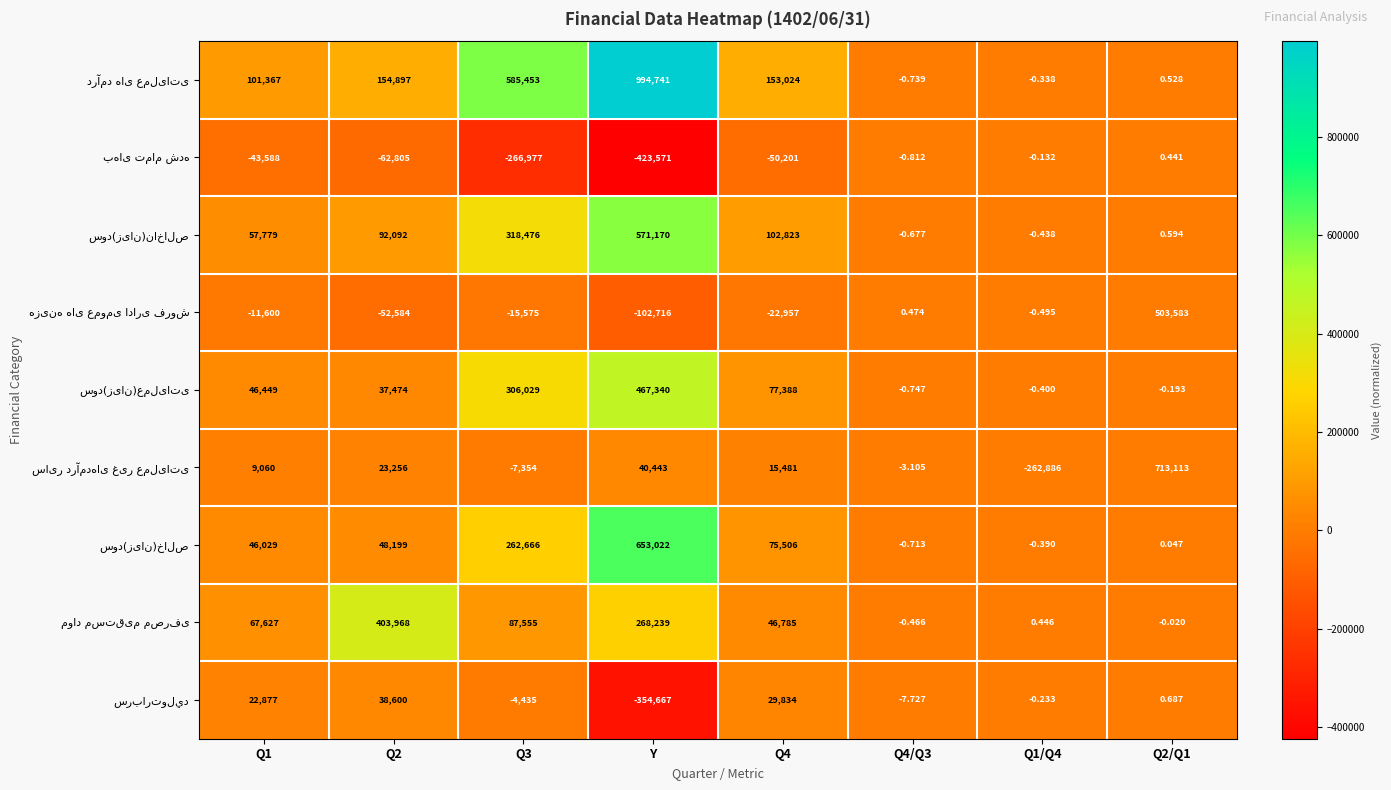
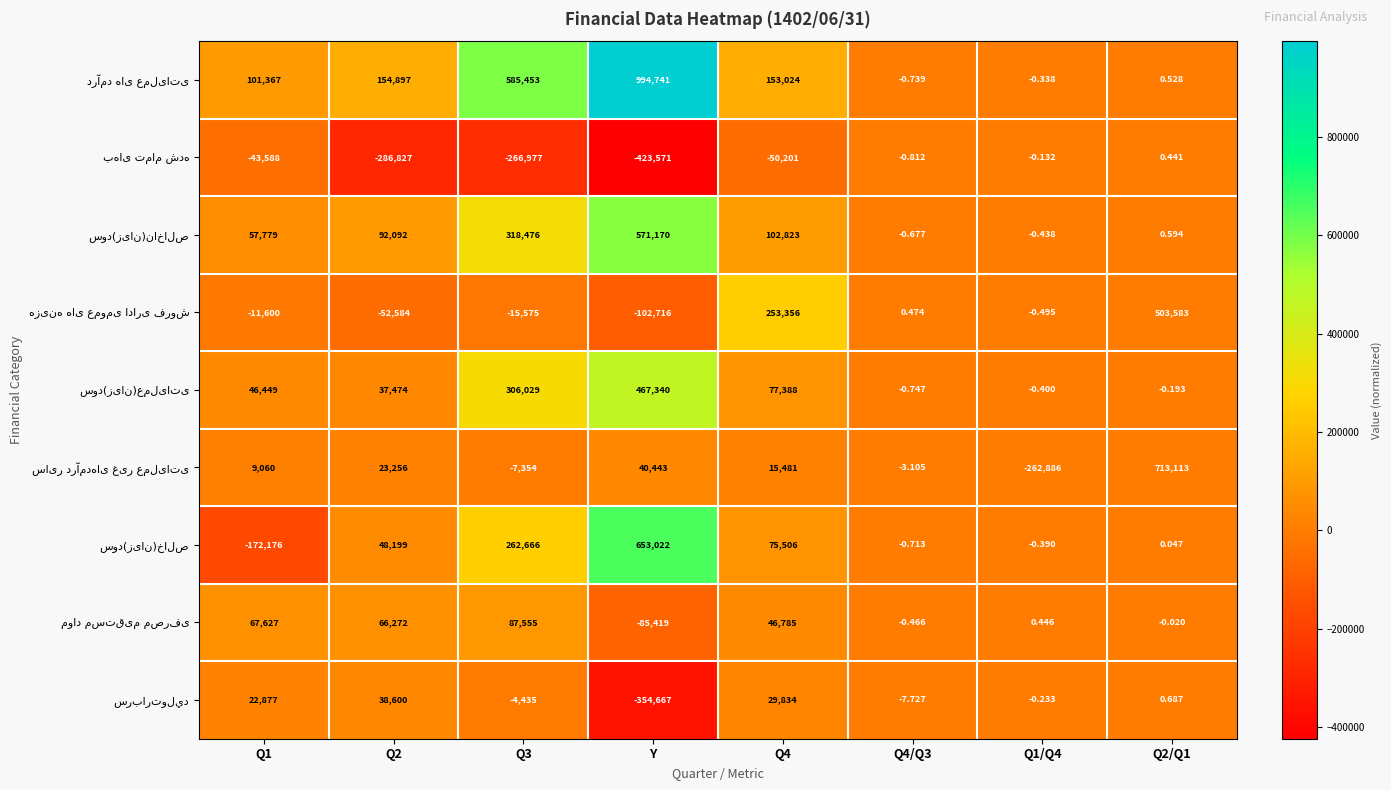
بهای تمام شده, Q2: -62,805 -> -286,827
هزینه های عمومی اداری فروش, Q4: -22,957 -> 253,356
سود(زیان)خالص, Q1: 46,029 -> -172,176
مواد مستقیم مصرفی, Q2: 403,968 -> 66,272
مواد مستقیم مصرفی, Y: 268,239 -> -85,419
